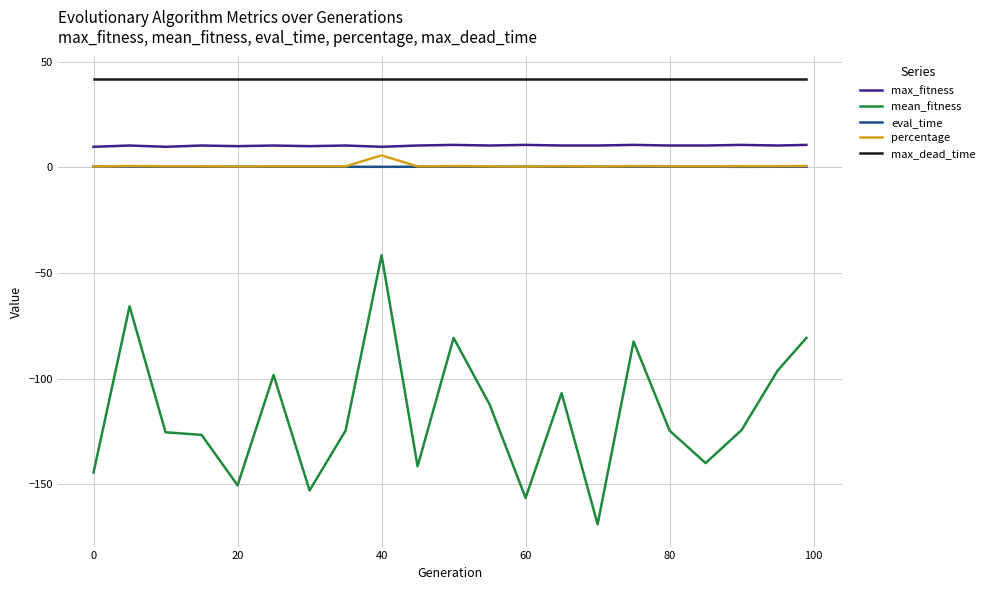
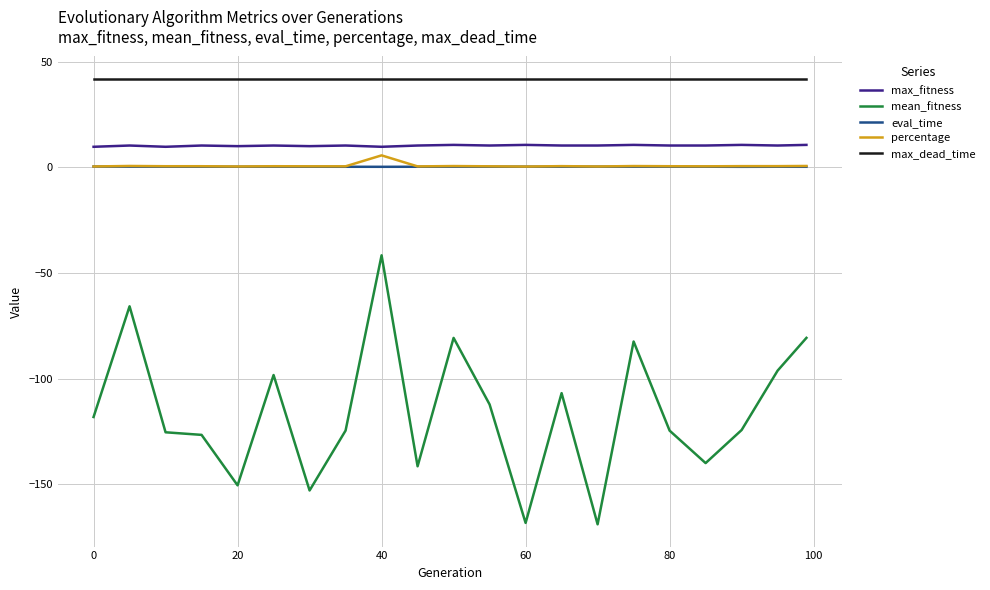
mean_fitness, 0: -144 -> -118
mean_fitness, 60: -156 -> -168
